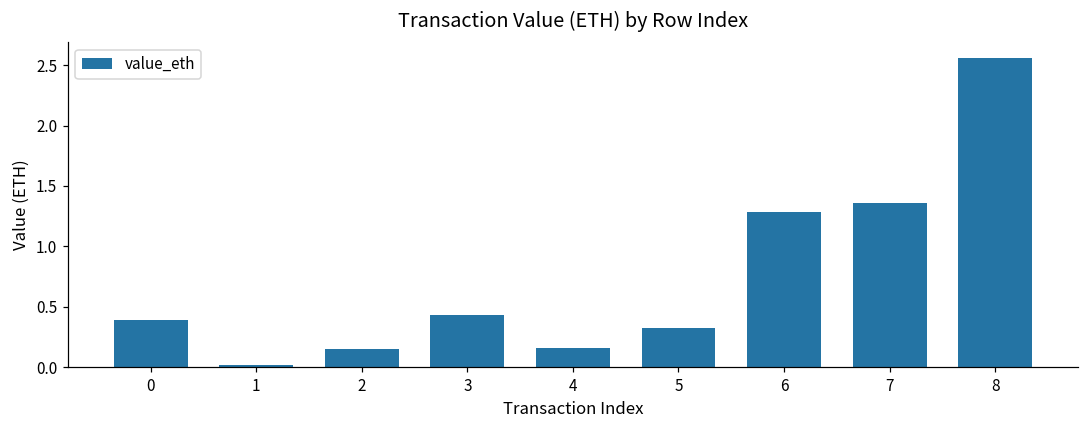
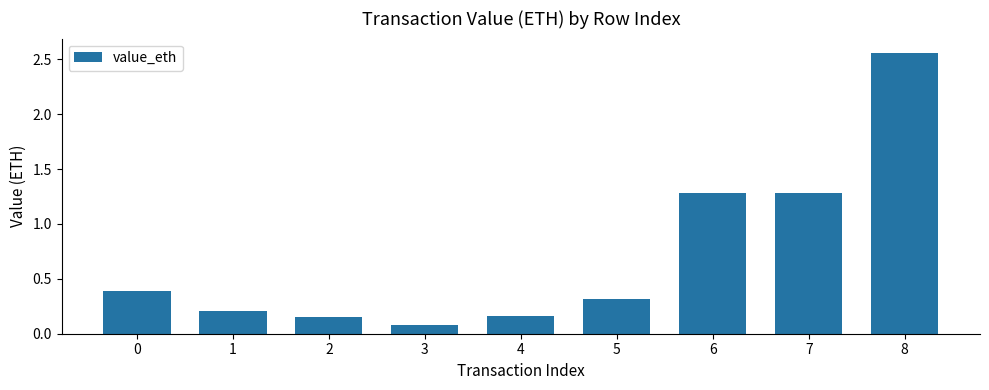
1: 0.02 -> 0.21
3: 0.43 -> 0.08
7: 1.36 -> 1.28
